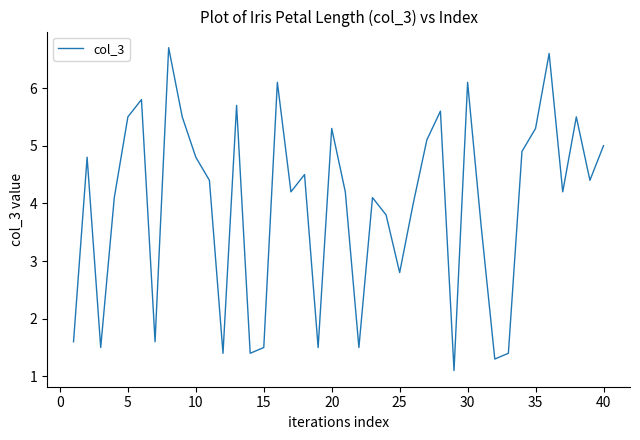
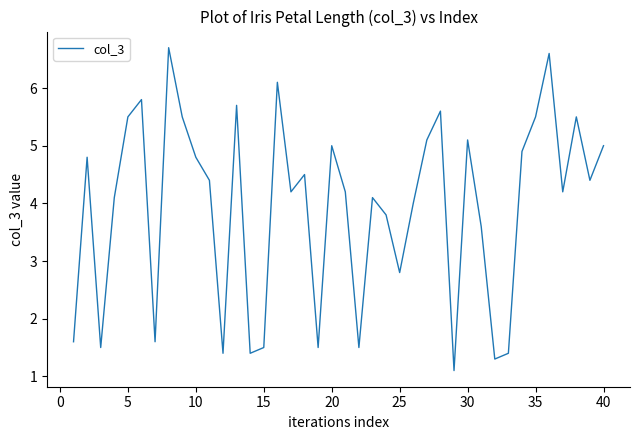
20: 5.3 -> 5.0
30: 6.1 -> 5.1
35: 5.3 -> 5.5
